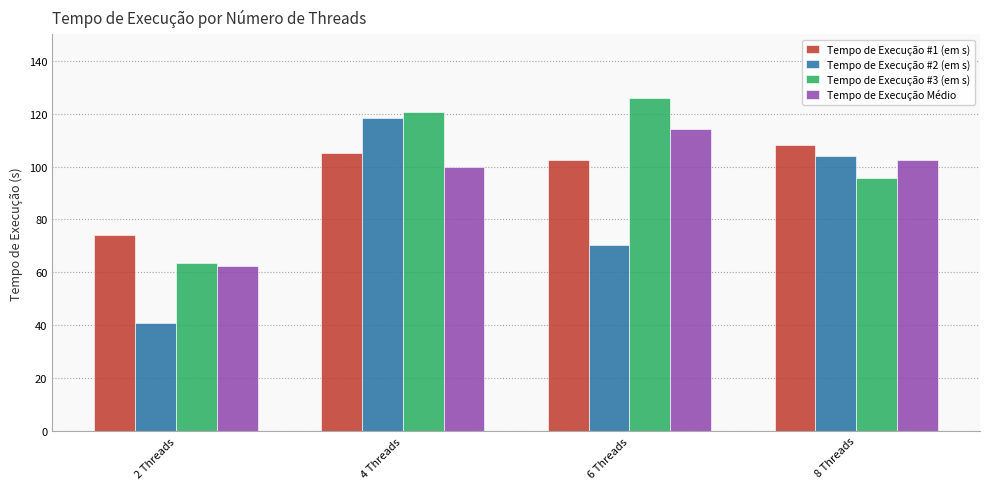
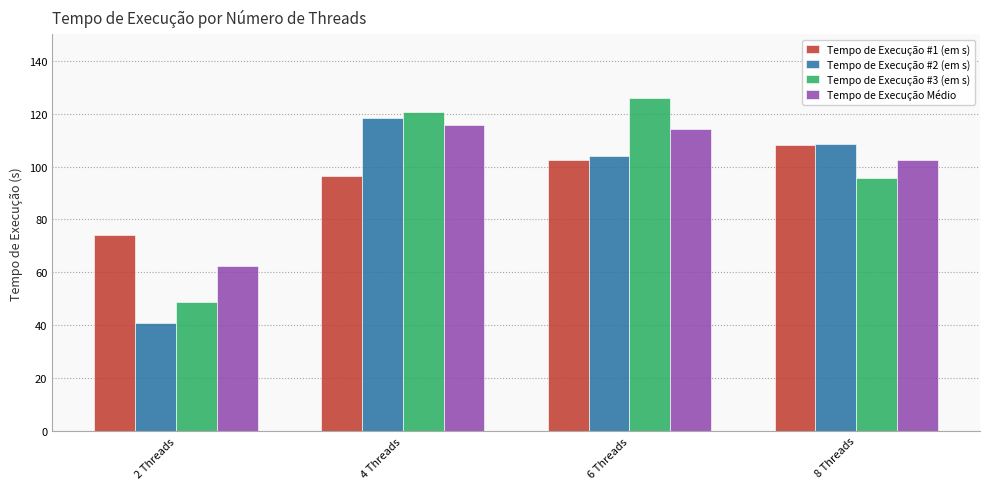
Tempo de Execução #3 (em s), 2 Threads: 64 -> 49
Tempo de Execução #1 (em s), 4 Threads: 105 -> 96
Tempo de Execução Médio, 4 Threads: 100 -> 116
Tempo de Execução #2 (em s), 6 Threads: 70 -> 104
Tempo de Execução #2 (em s), 8 Threads: 104 -> 108
